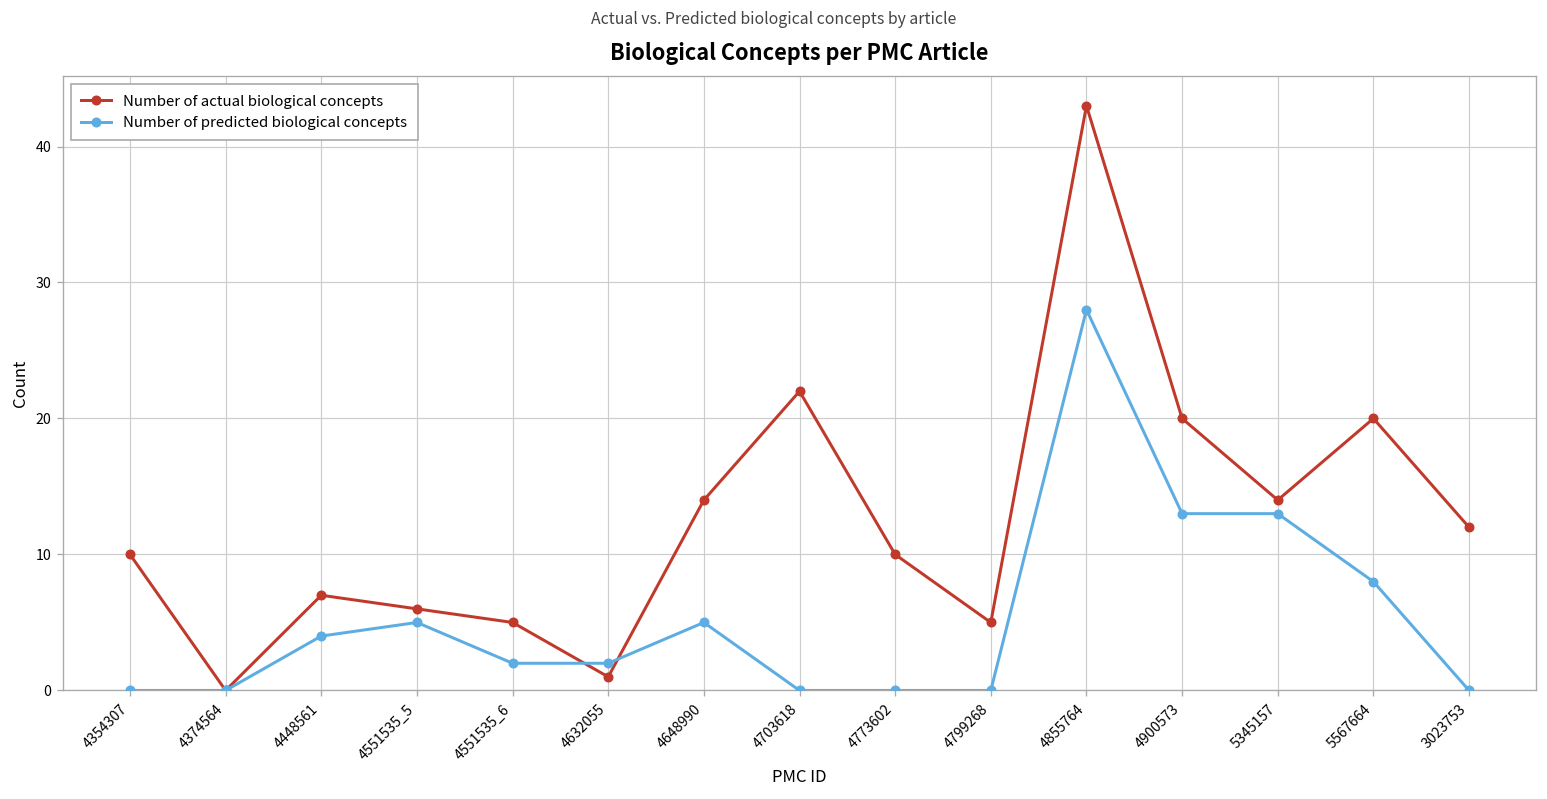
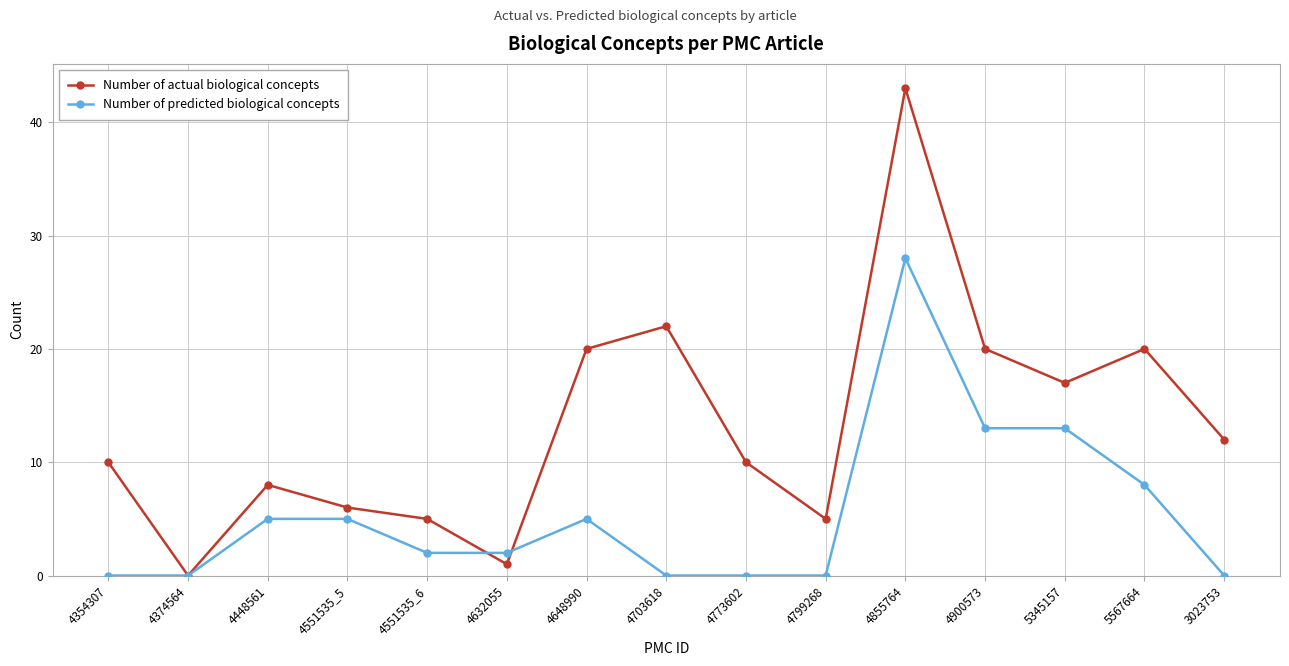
Number of actual biological concepts, 4448561: 7 -> 8
Number of predicted biological concepts, 4448561: 4 -> 5
Number of actual biological concepts, 4648990: 14 -> 20
Number of actual biological concepts, 5345157: 14 -> 17
